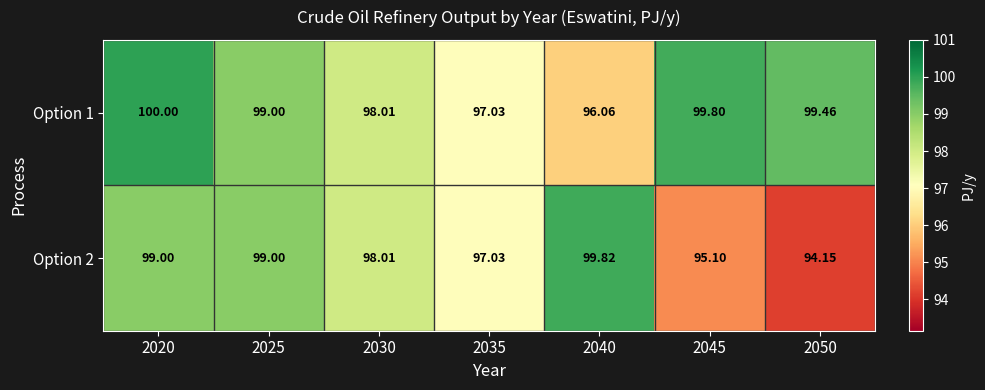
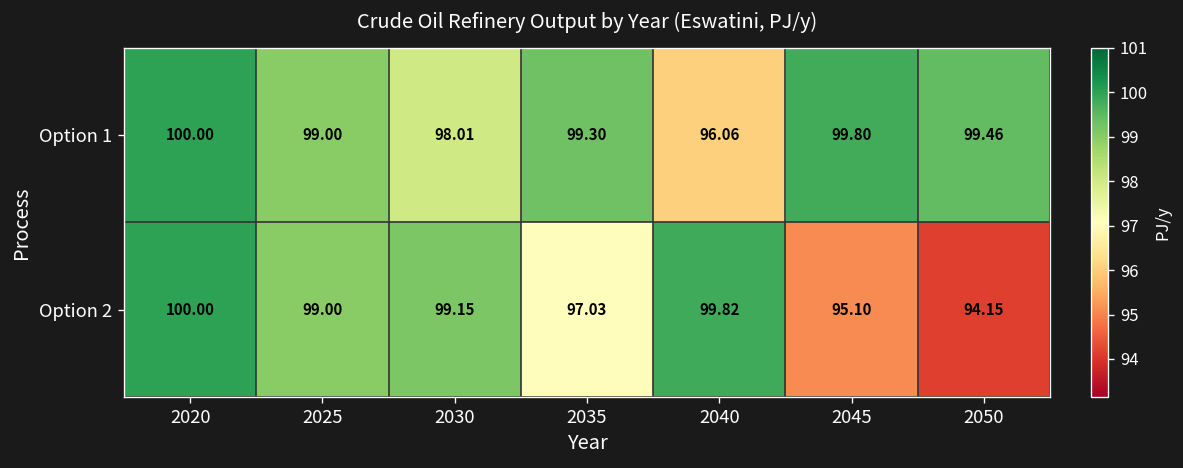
Option 1, 2035: 97.03 -> 99.30
Option 2, 2020: 99.00 -> 100.00
Option 2, 2030: 98.01 -> 99.15
